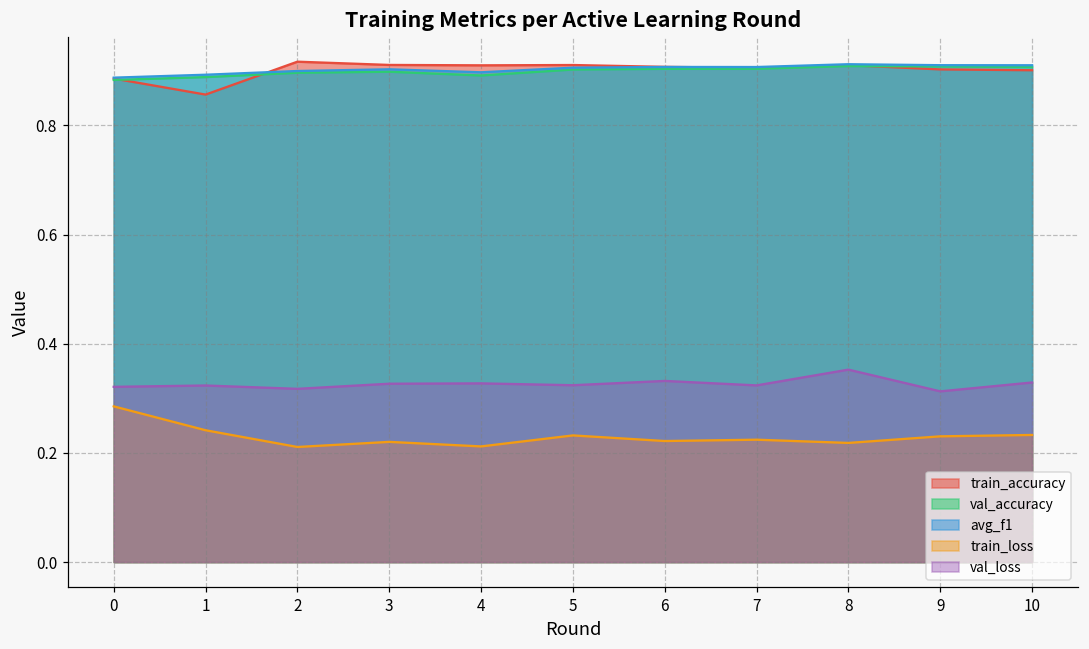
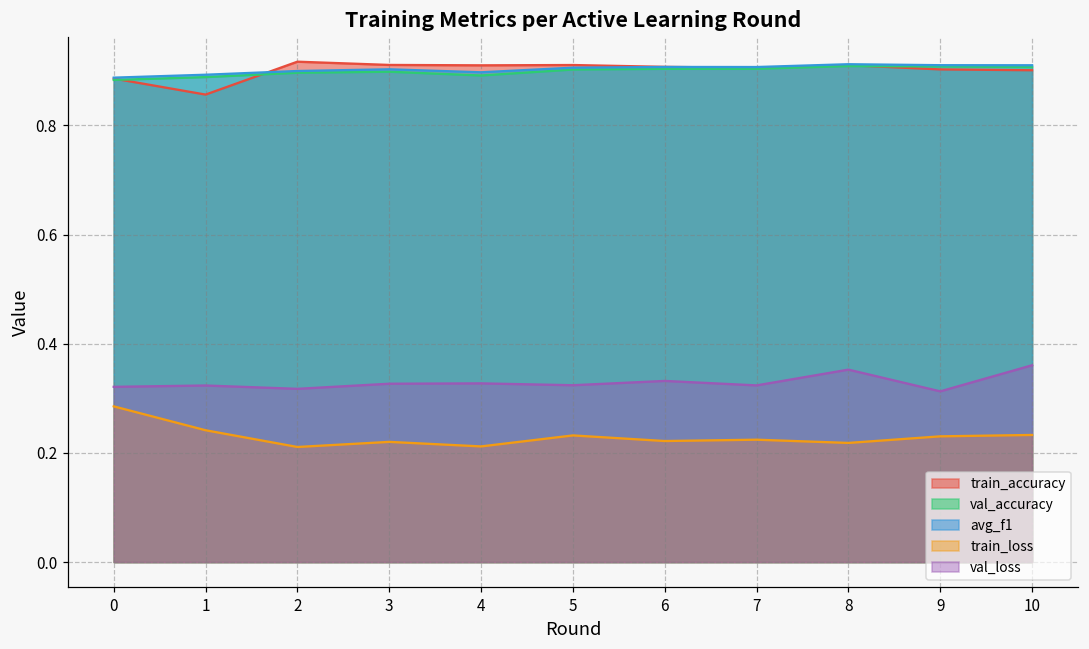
val_loss, 10: 0.33 -> 0.36
